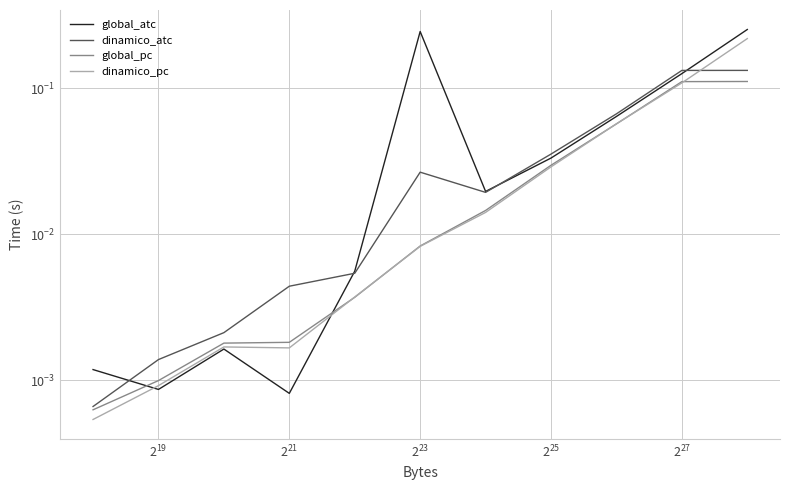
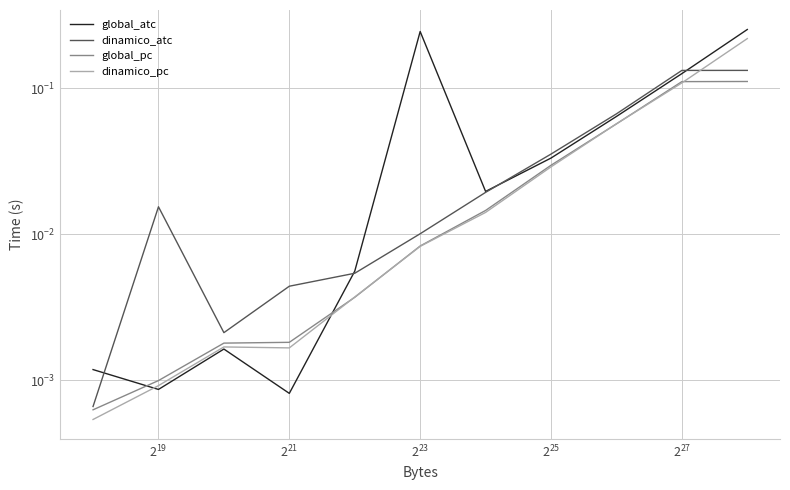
dinamico_atc, 2^19: 0.0014 -> 0.015
dinamico_atc, 2^23: 0.027 -> 0.010
